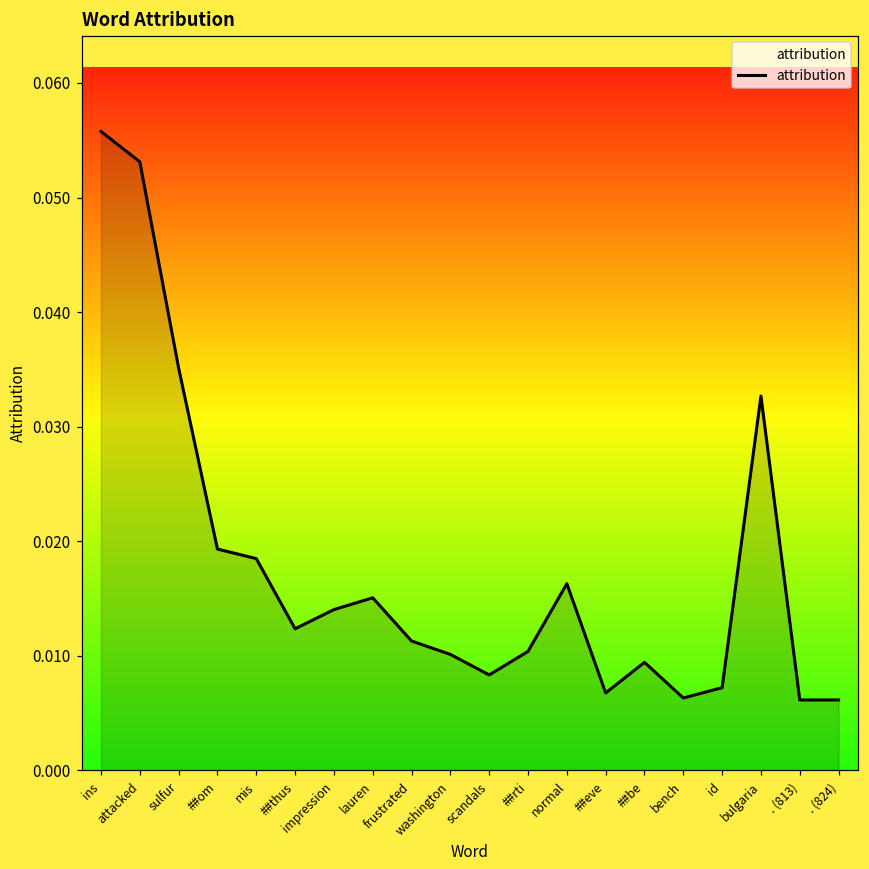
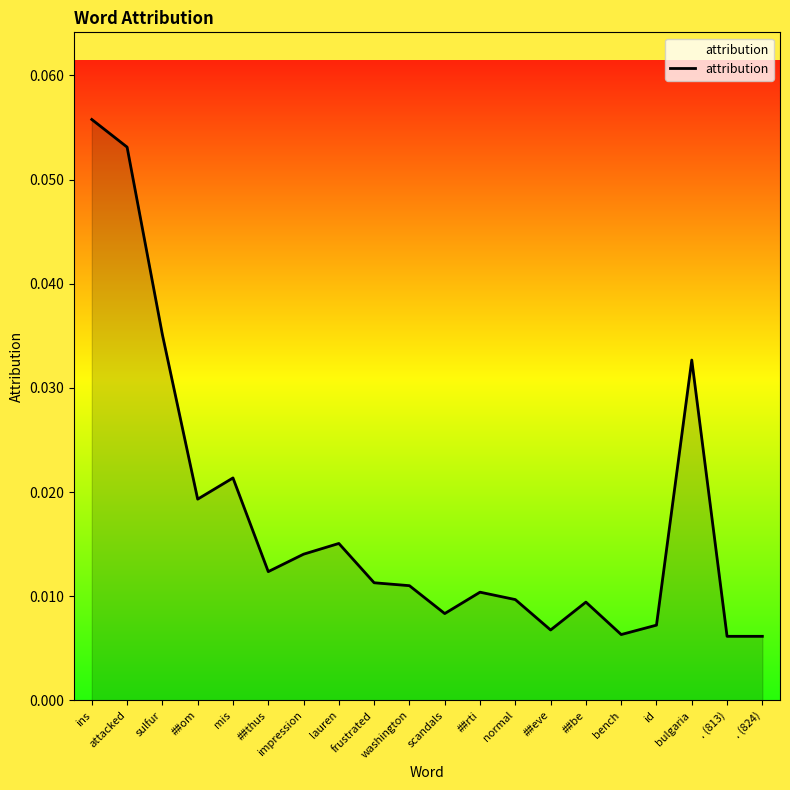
mis: 0.0185 -> 0.0214
washington: 0.0101 -> 0.0110
normal: 0.0163 -> 0.0097
